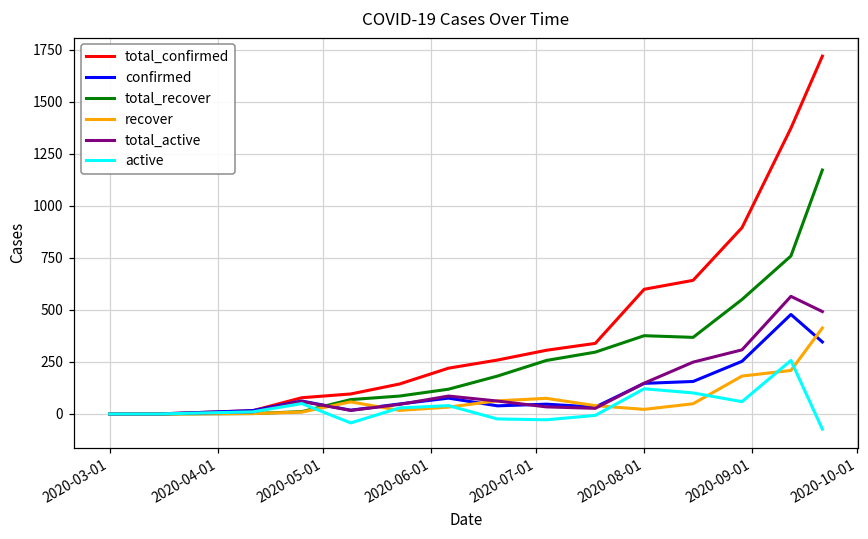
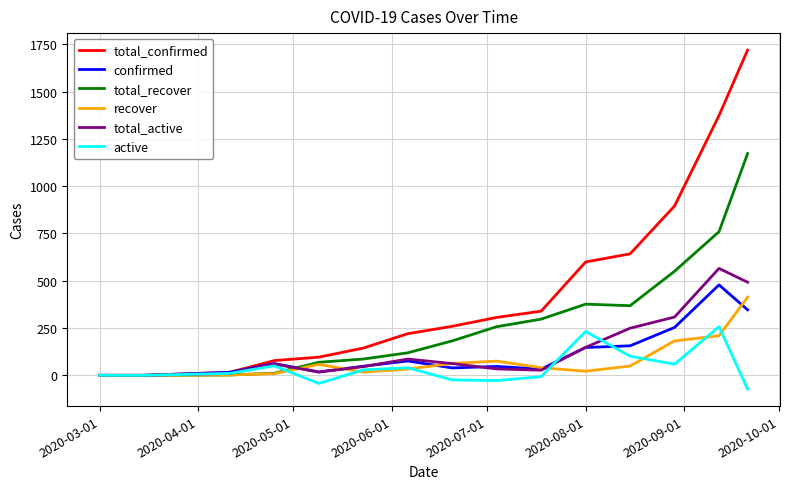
active, 2020-08-01: 120 -> 230
